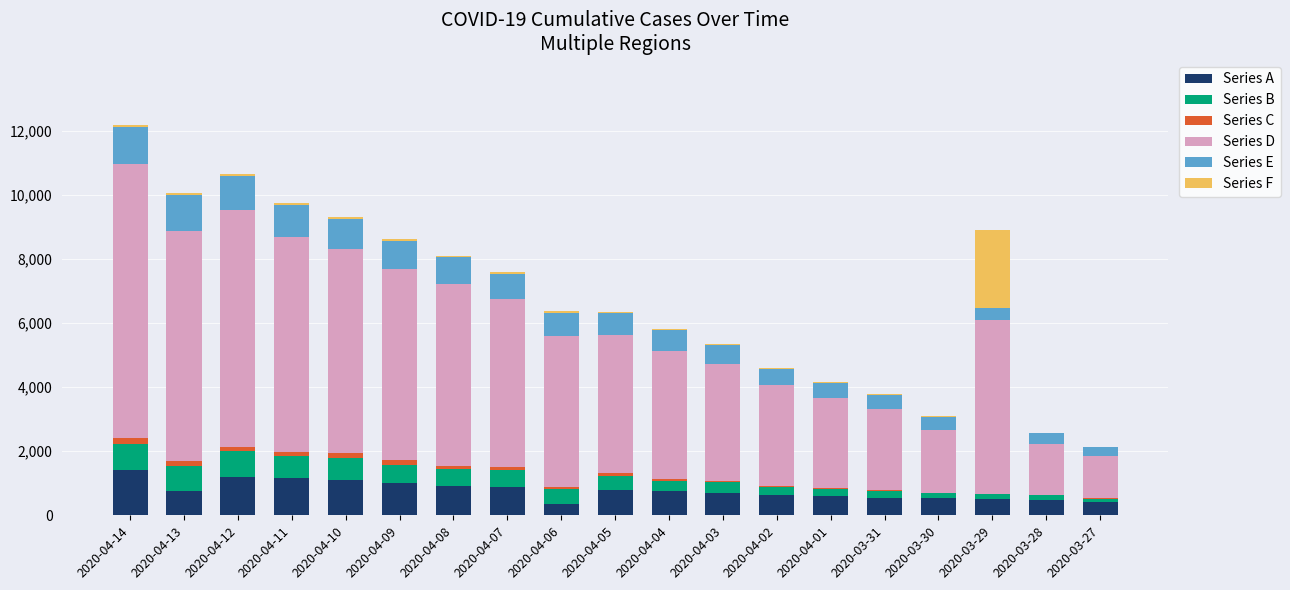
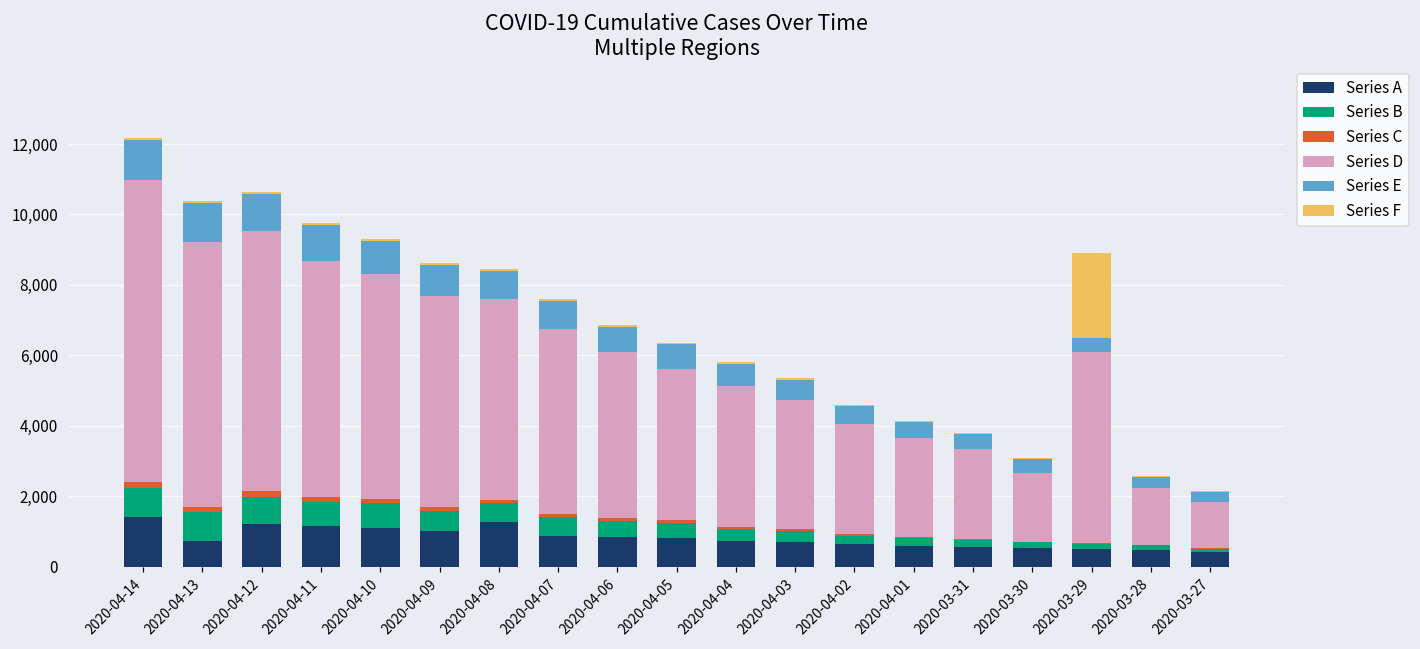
Series D, 2020-04-13: 7,200 -> 7,500
Series A, 2020-04-08: 900 -> 1,300
Series A, 2020-04-06: 300 -> 800
